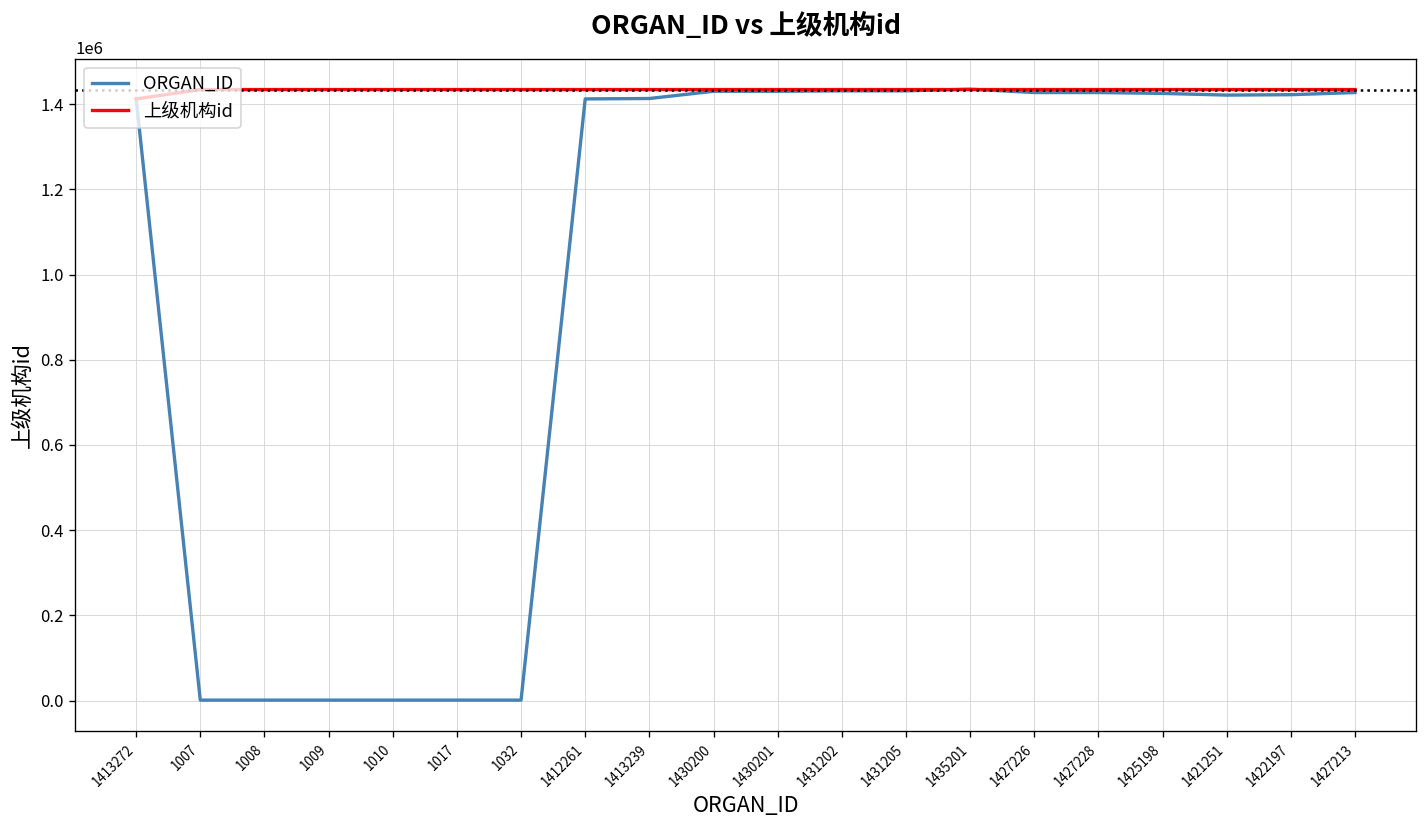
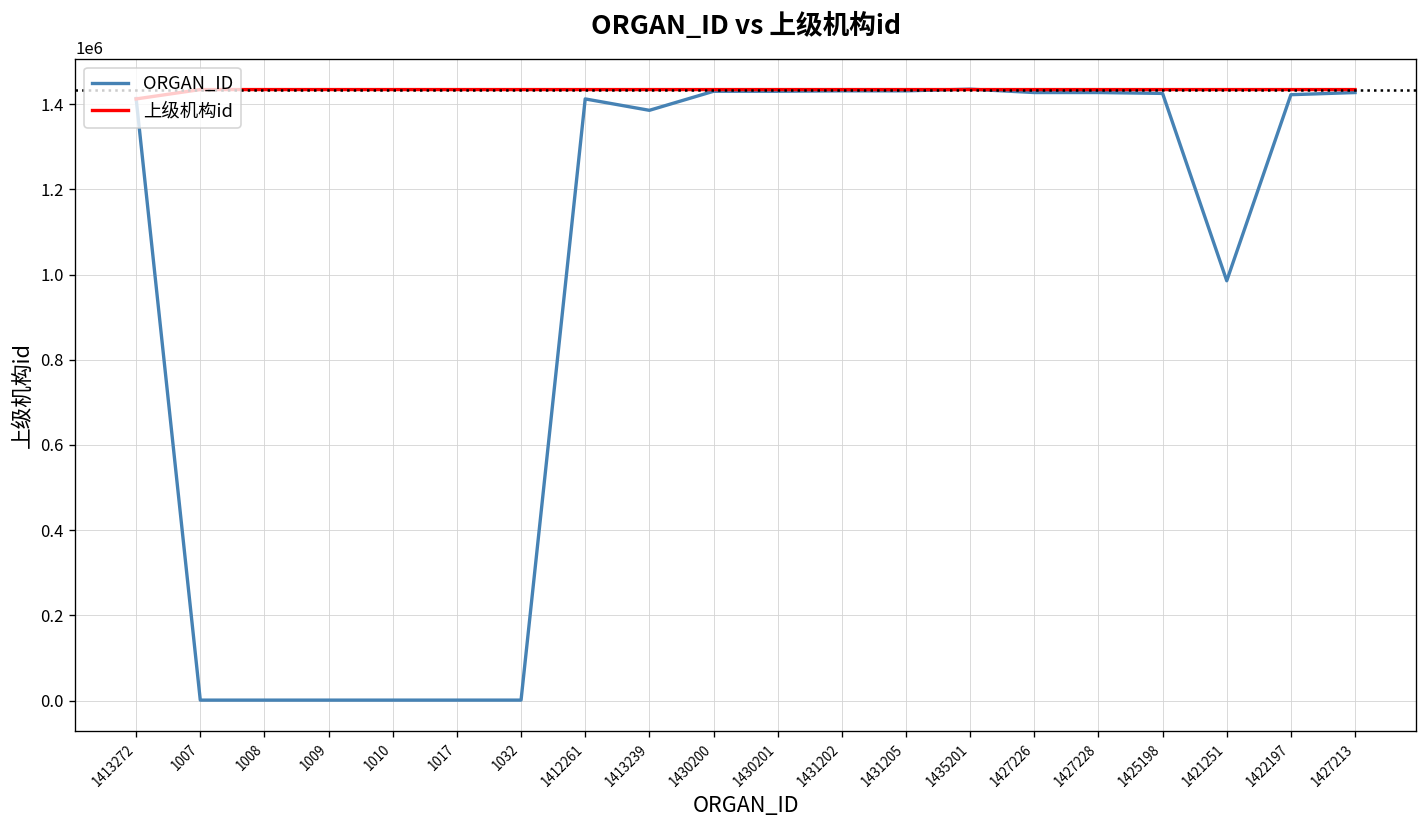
ORGAN_ID, 1413239: 1410000 -> 1390000
ORGAN_ID, 1421251: 1420000 -> 990000
